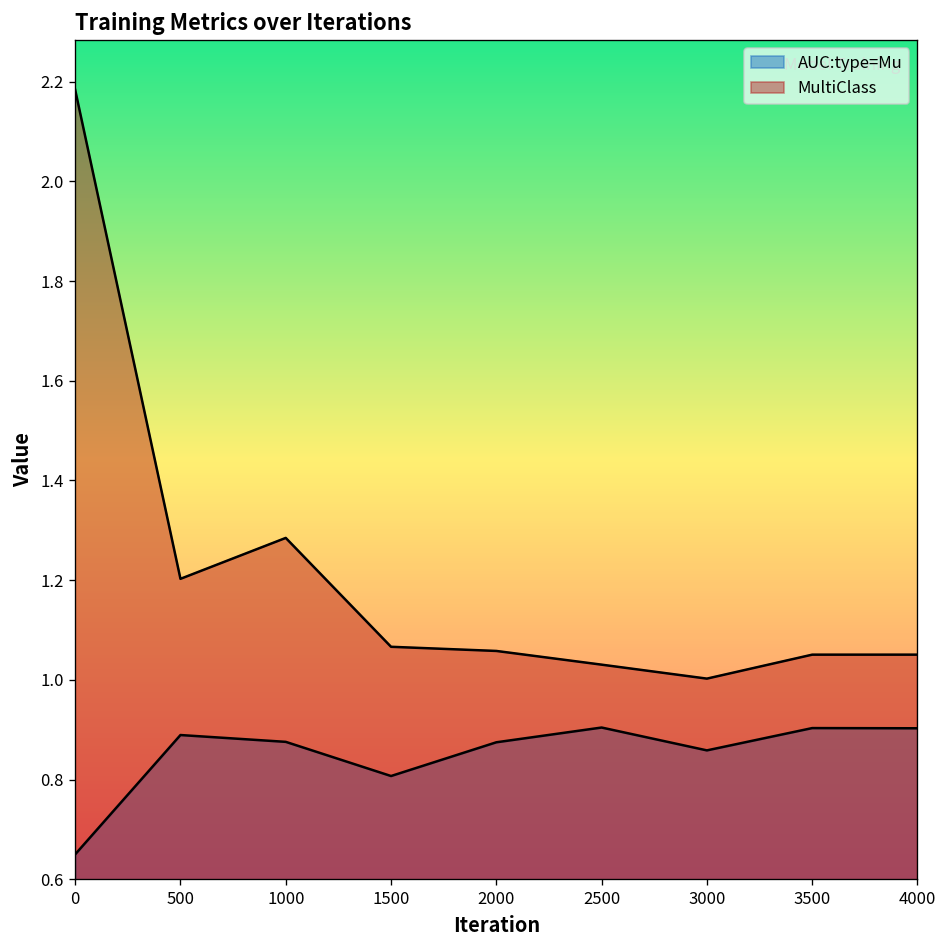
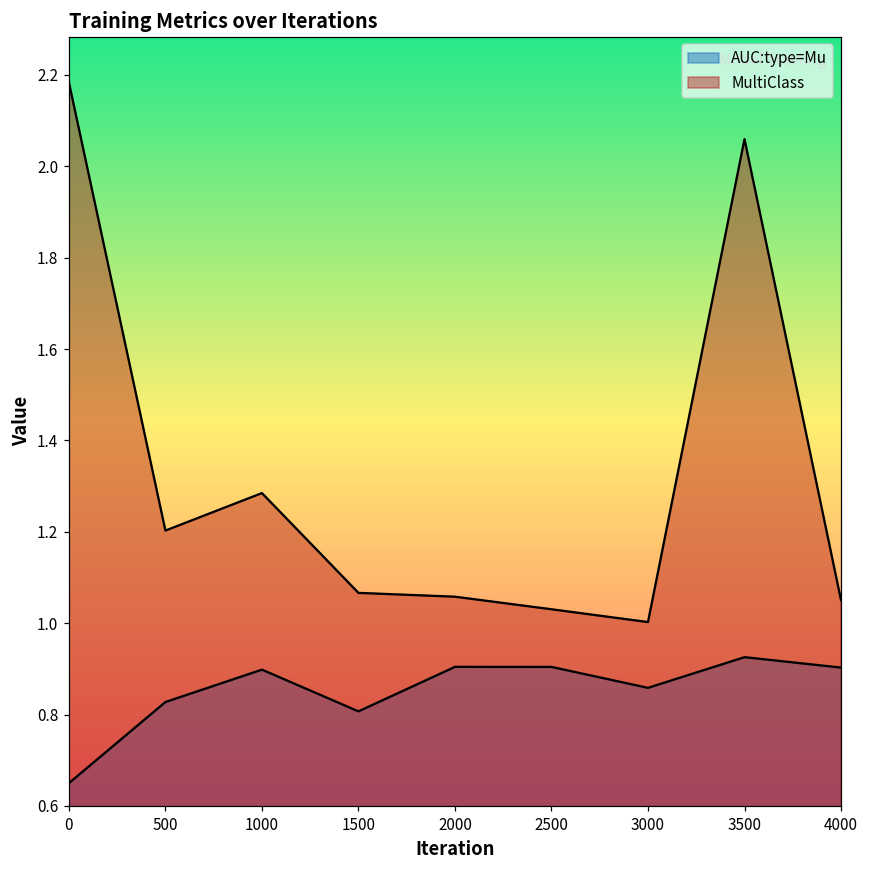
AUC:type=Mu, 500: 0.89 -> 0.83
AUC:type=Mu, 1000: 0.88 -> 0.90
AUC:type=Mu, 2000: 0.87 -> 0.90
AUC:type=Mu, 3500: 0.90 -> 0.93
MultiClass, 3500: 1.05 -> 2.06
